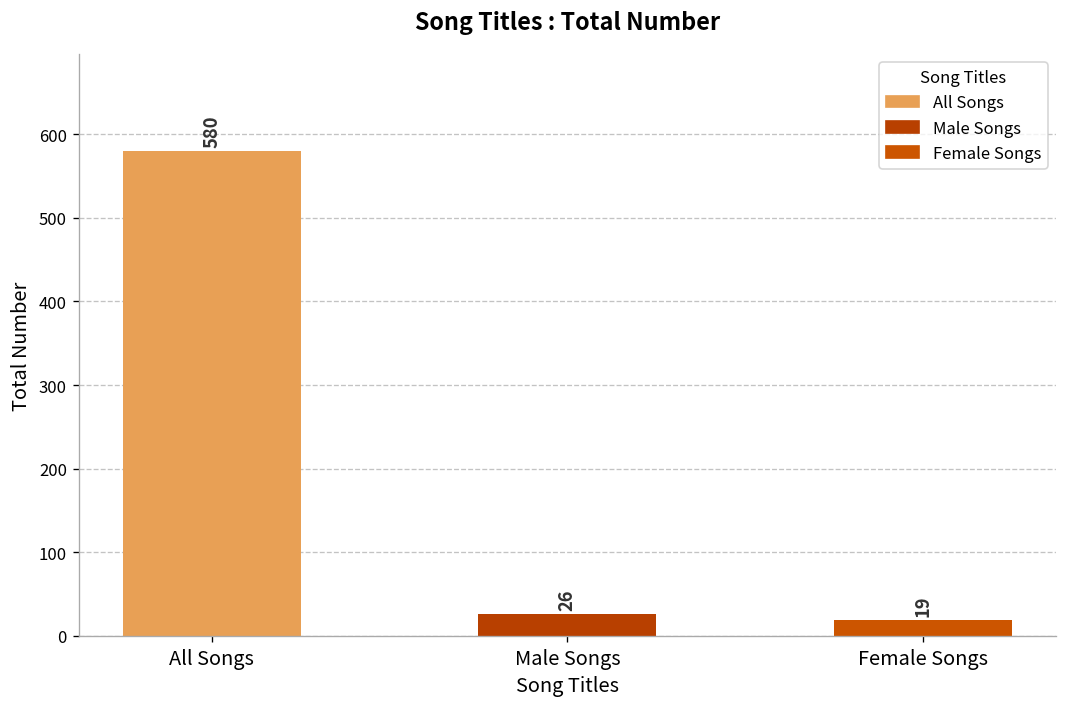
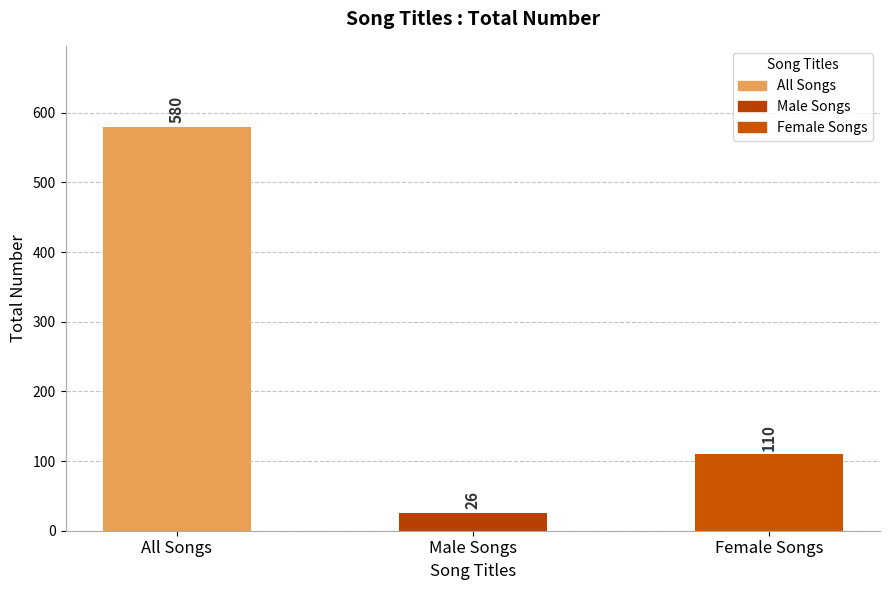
Female Songs: 19 -> 110
